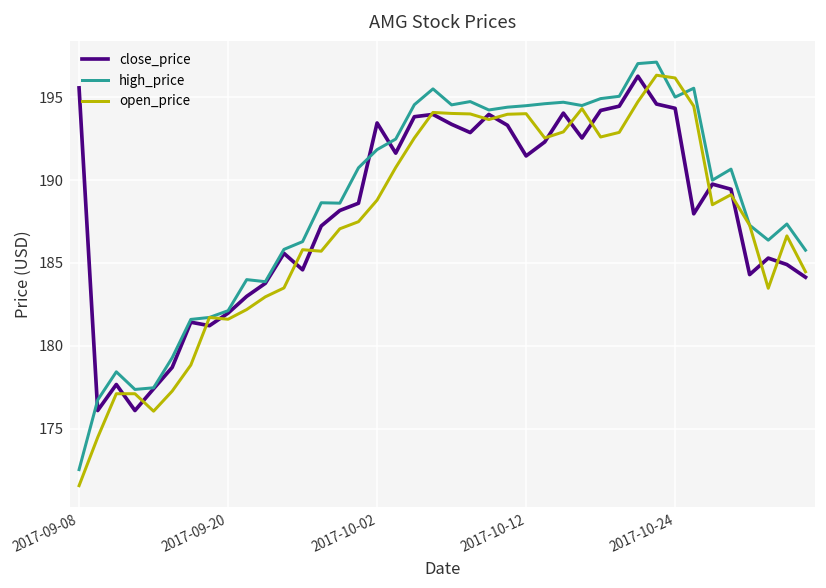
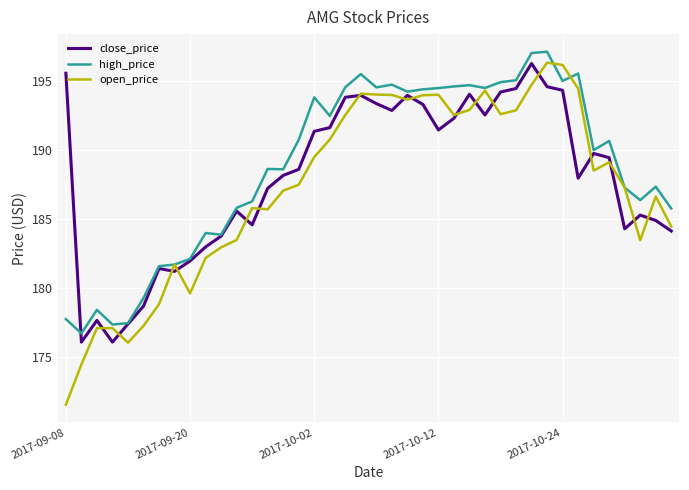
high_price, 2017-09-08: 172.5 -> 177.8
open_price, 2017-09-20: 181.6 -> 179.6
close_price, 2017-10-02: 193.4 -> 191.4
high_price, 2017-10-02: 191.8 -> 193.8
open_price, 2017-10-02: 188.8 -> 189.5
